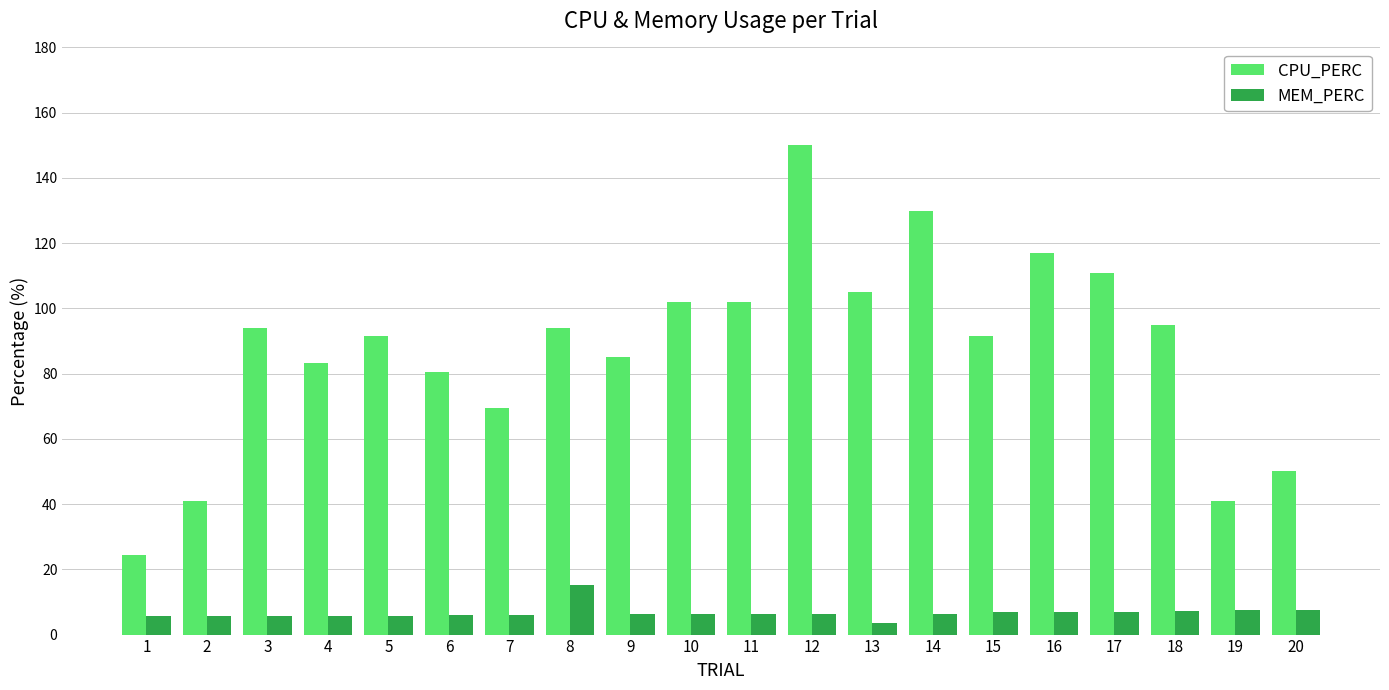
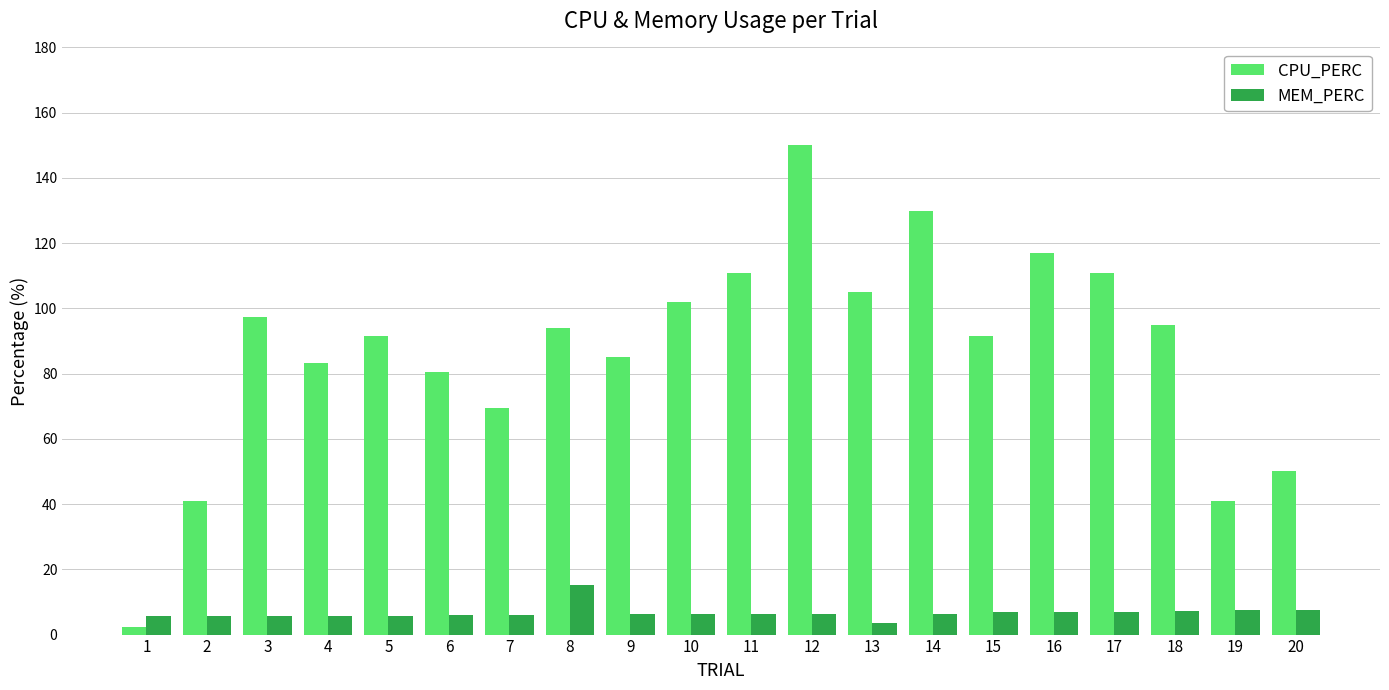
CPU_PERC, 1: 24 -> 2
CPU_PERC, 3: 94 -> 97
CPU_PERC, 11: 102 -> 111
